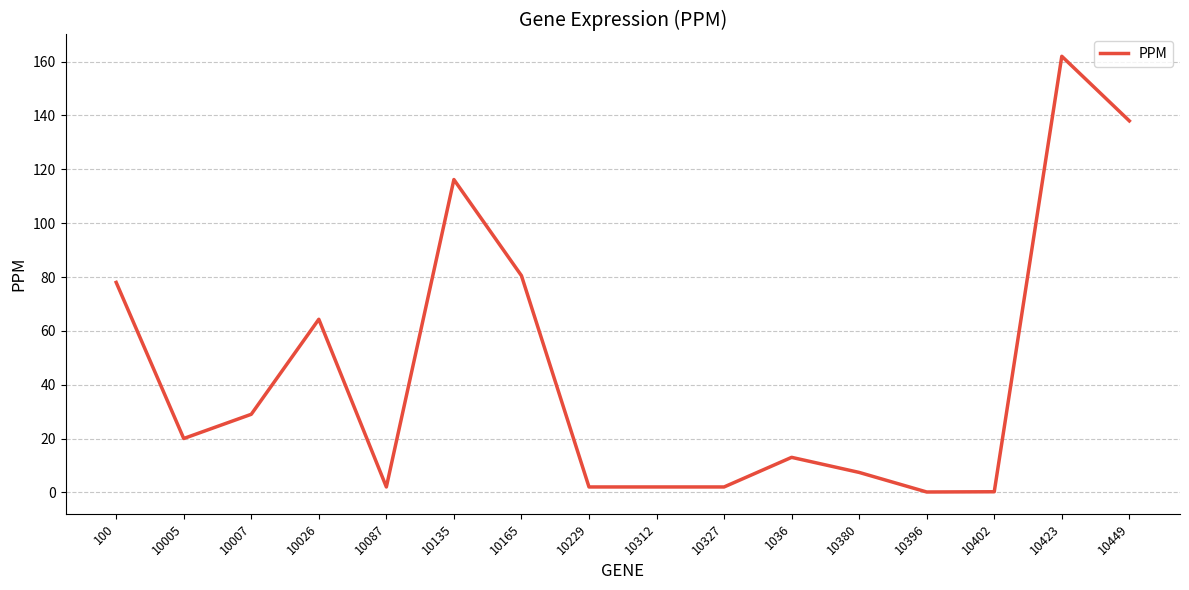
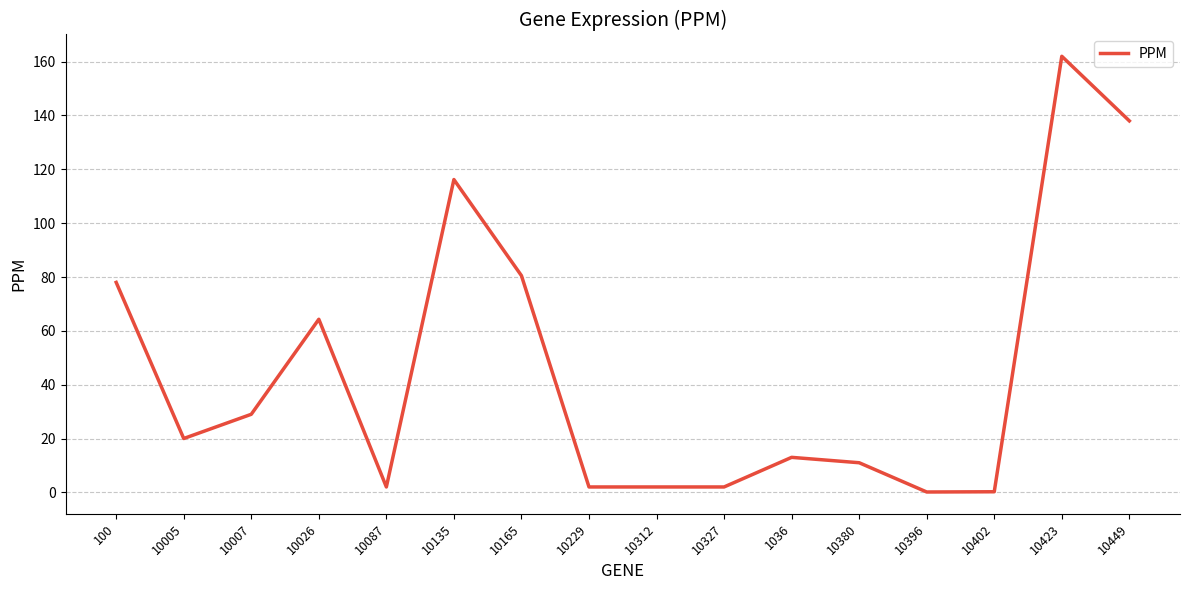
10380: 7 -> 11
